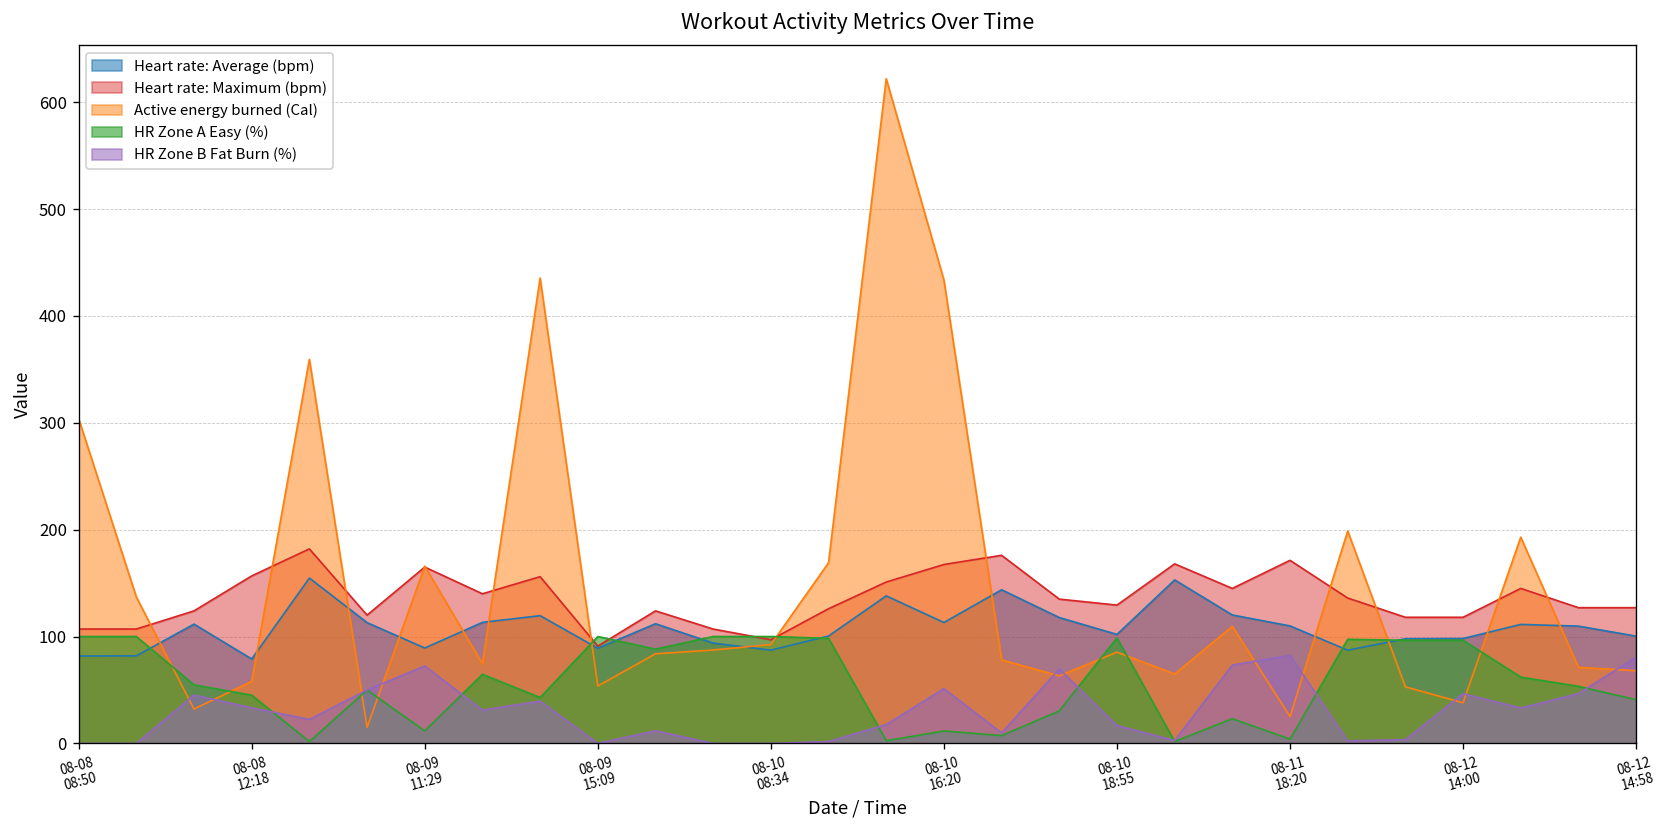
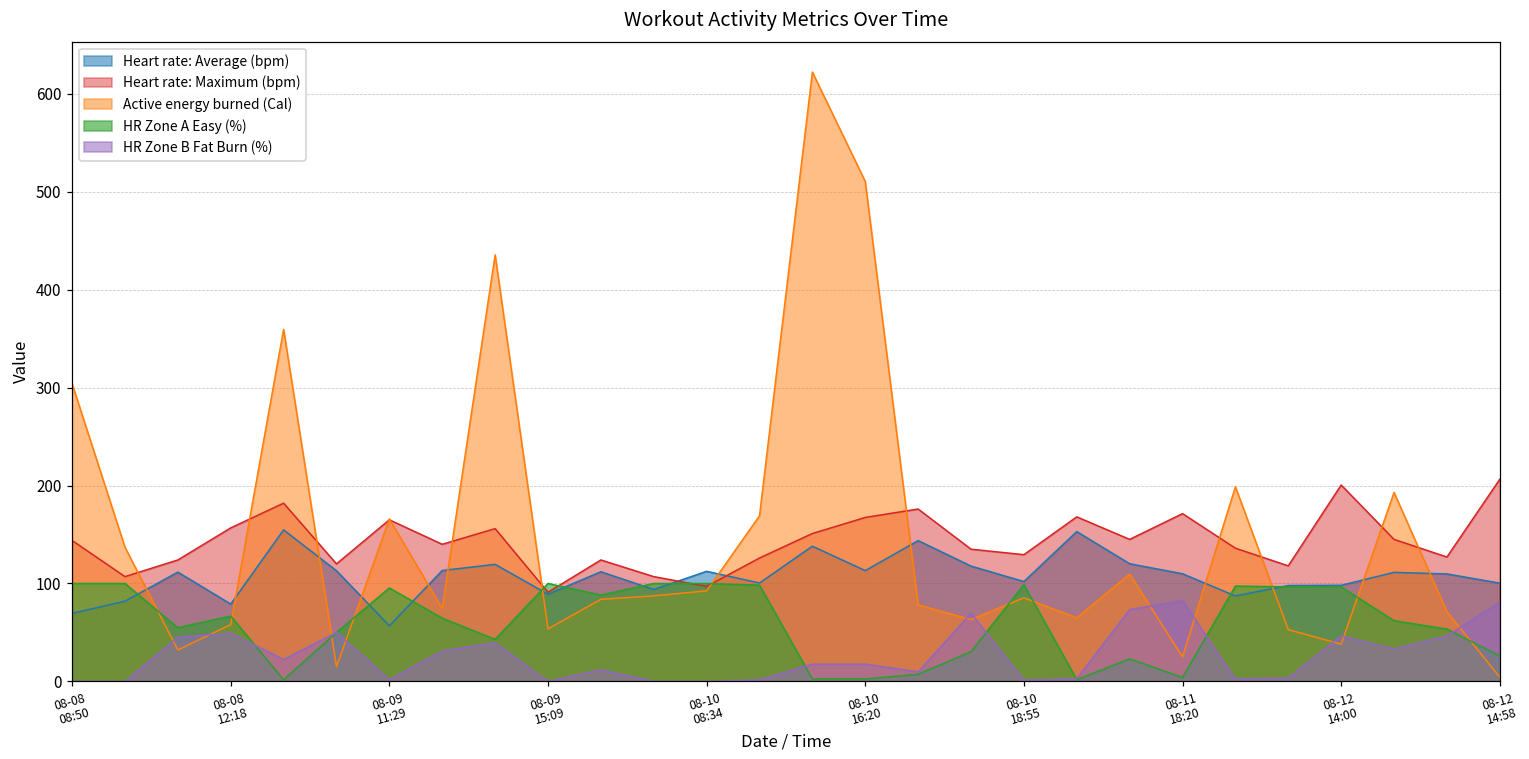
Heart rate: Average (bpm), 08-08 08:50: 80 -> 70
Heart rate: Maximum (bpm), 08-08 08:50: 110 -> 140
HR Zone A Easy (%), 08-08 12:18: 50 -> 70
HR Zone B Fat Burn (%), 08-08 12:18: 30 -> 50
Heart rate: Average (bpm), 08-09 11:29: 90 -> 60
HR Zone A Easy (%), 08-09 11:29: 10 -> 100
HR Zone B Fat Burn (%), 08-09 11:29: 70 -> 0
Heart rate: Average (bpm), 08-10 08:34: 90 -> 110
Active energy burned (Cal), 08-10 16:20: 430 -> 510
HR Zone A Easy (%), 08-10 16:20: 10 -> 0
HR Zone B Fat Burn (%), 08-10 16:20: 50 -> 20
HR Zone B Fat Burn (%), 08-10 18:55: 20 -> 0
Heart rate: Maximum (bpm), 08-12 14:00: 120 -> 200
Heart rate: Maximum (bpm), 08-12 14:58: 130 -> 210
Active energy burned (Cal), 08-12 14:58: 70 -> 0
HR Zone A Easy (%), 08-12 14:58: 40 -> 30
